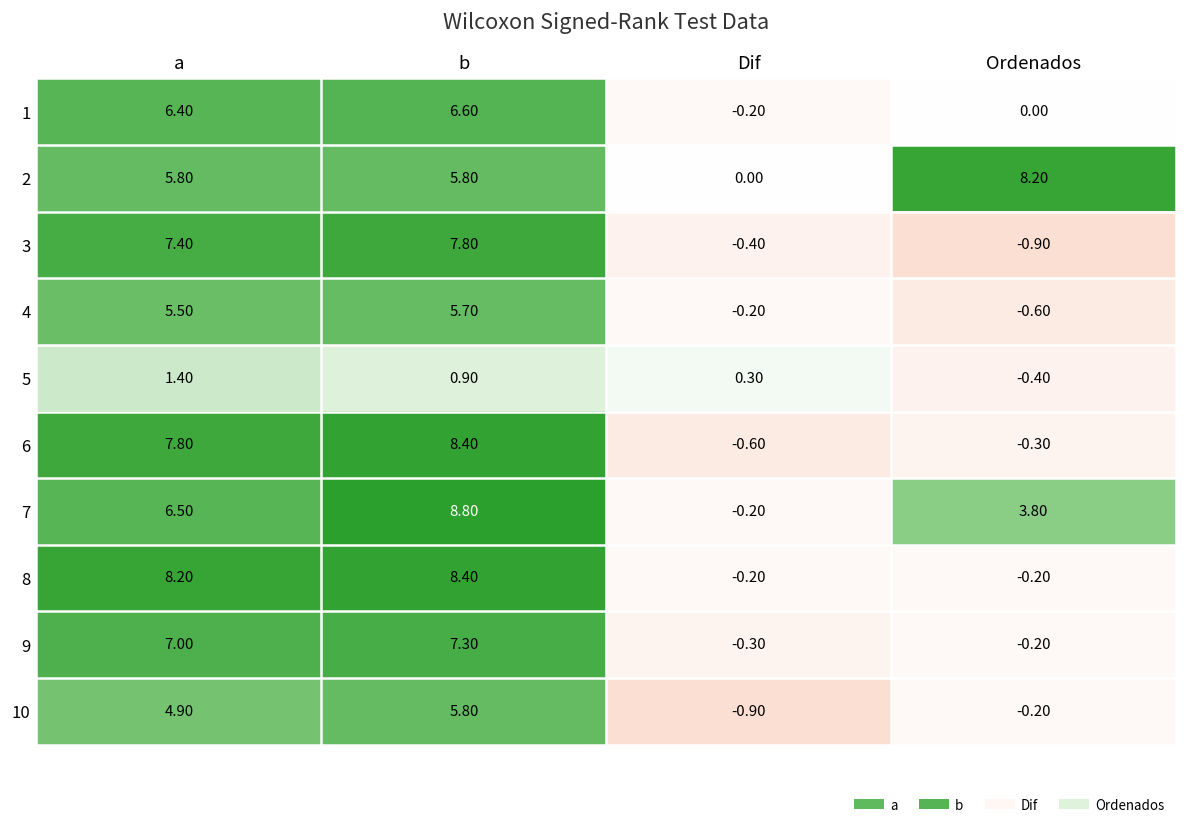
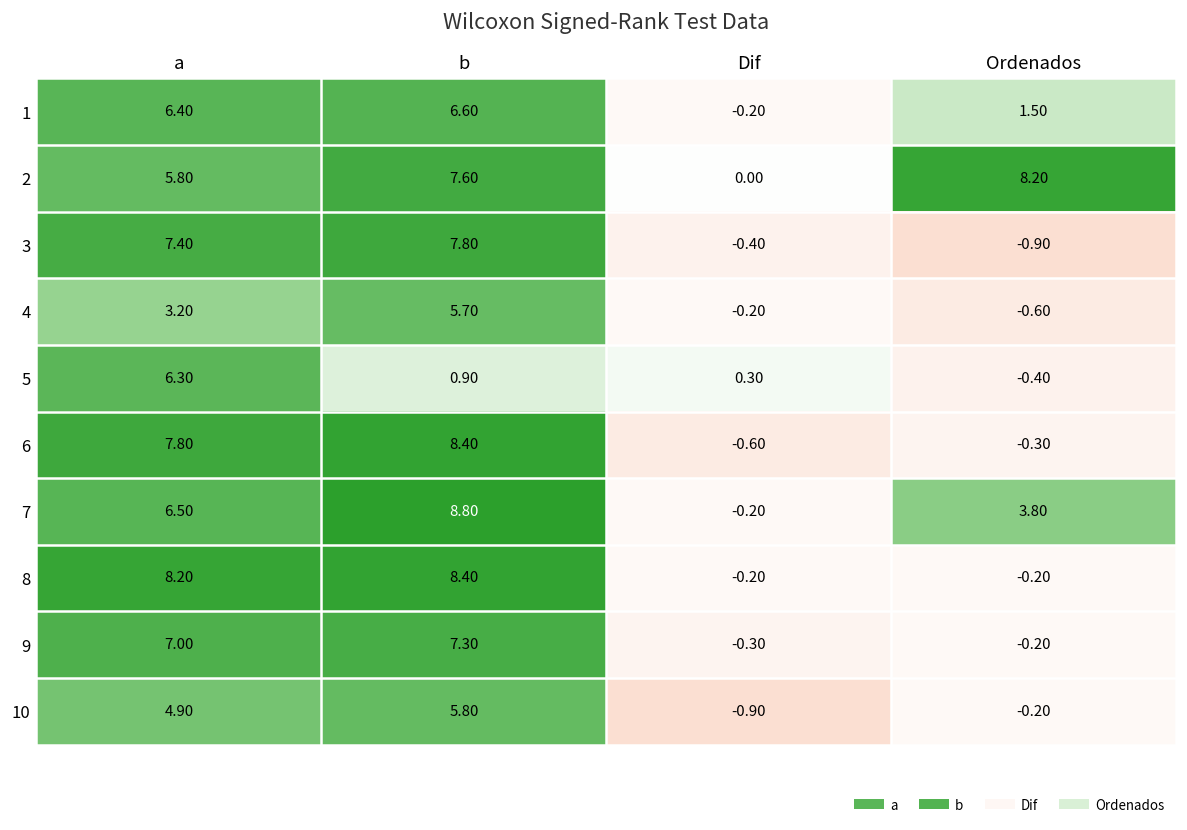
1, Ordenados: 0.00 -> 1.50
2, b: 5.80 -> 7.60
4, a: 5.50 -> 3.20
5, a: 1.40 -> 6.30
